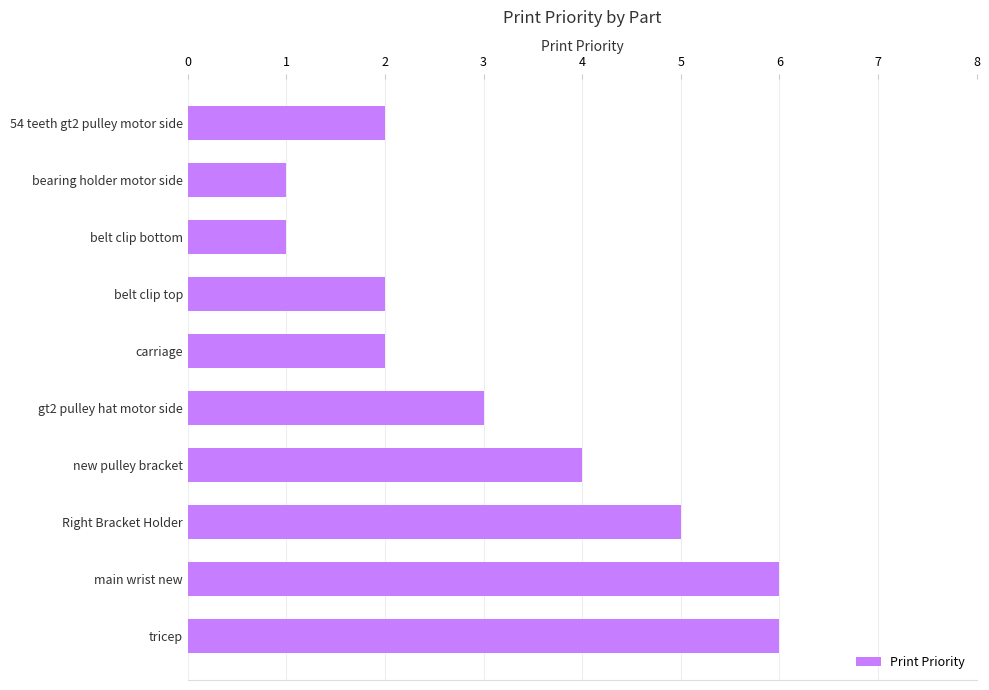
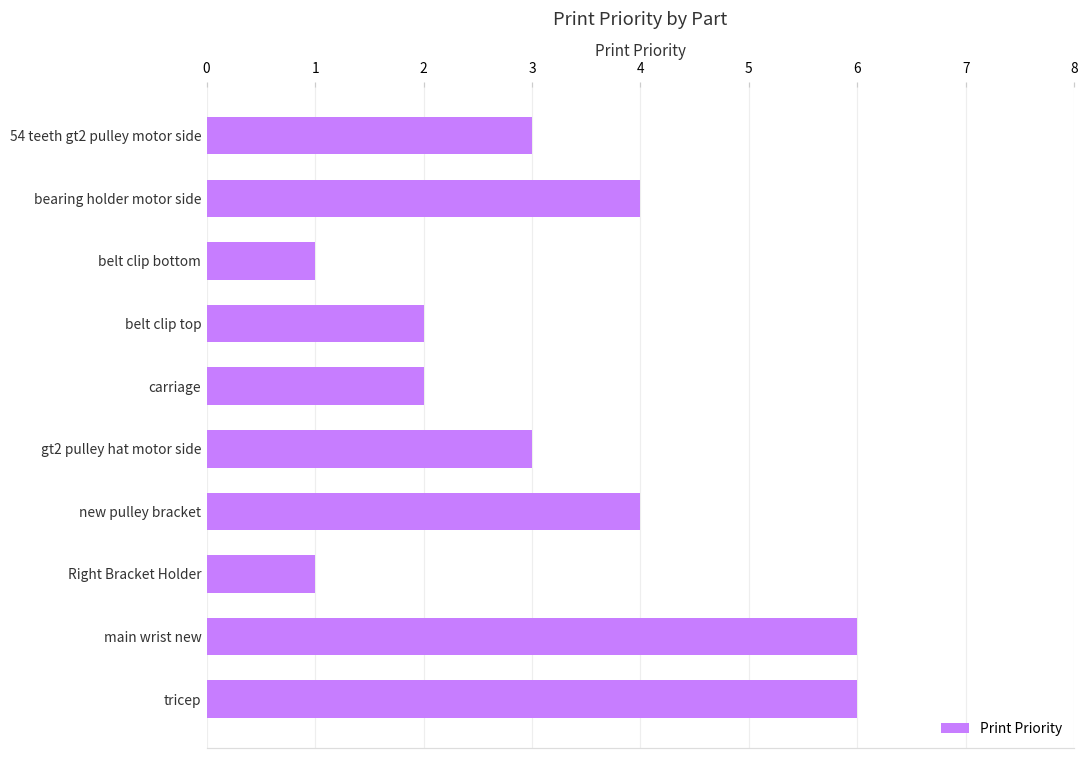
54 teeth gt2 pulley motor side: 2 -> 3
bearing holder motor side: 1 -> 4
Right Bracket Holder: 5 -> 1
